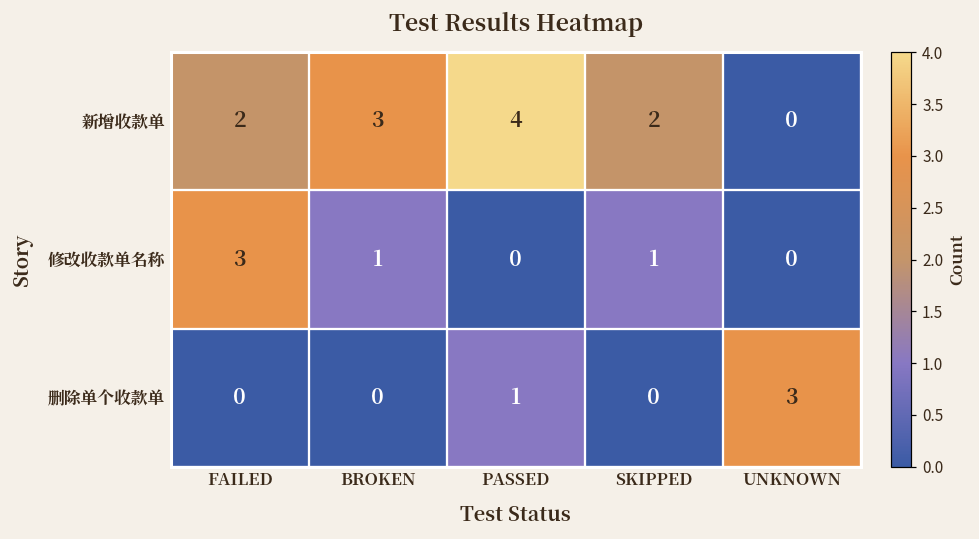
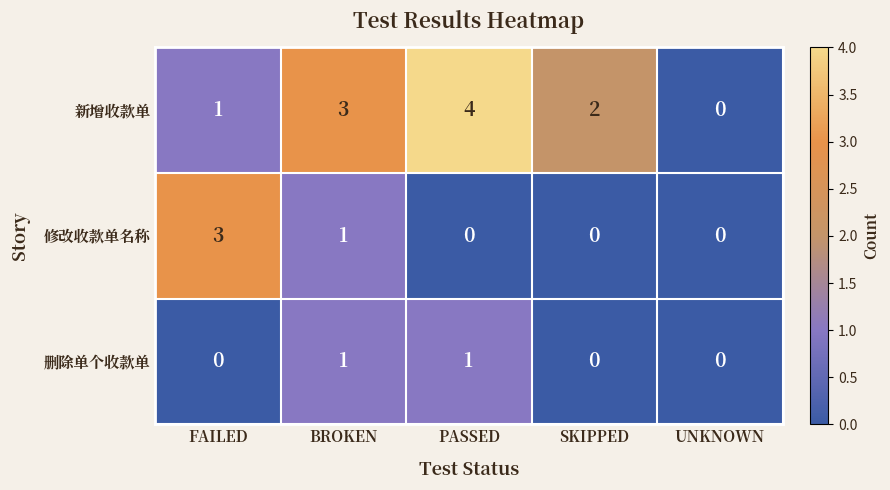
新增收款单, FAILED: 2 -> 1
修改收款单名称, SKIPPED: 1 -> 0
删除单个收款单, BROKEN: 0 -> 1
删除单个收款单, UNKNOWN: 3 -> 0
